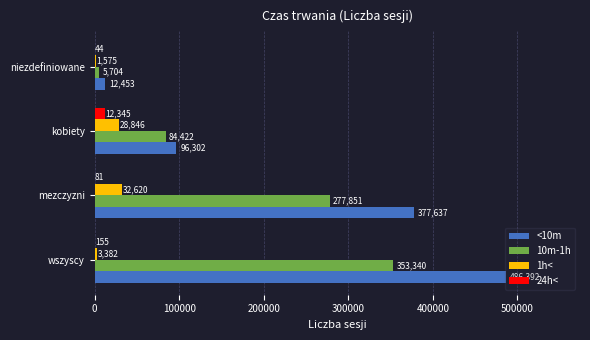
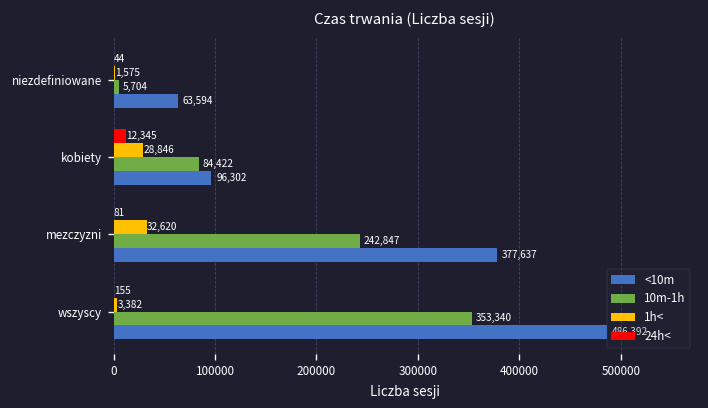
<10m, niezdefiniowane: 12,453 -> 63,594
10m-1h, mezczyzni: 277,851 -> 242,847
